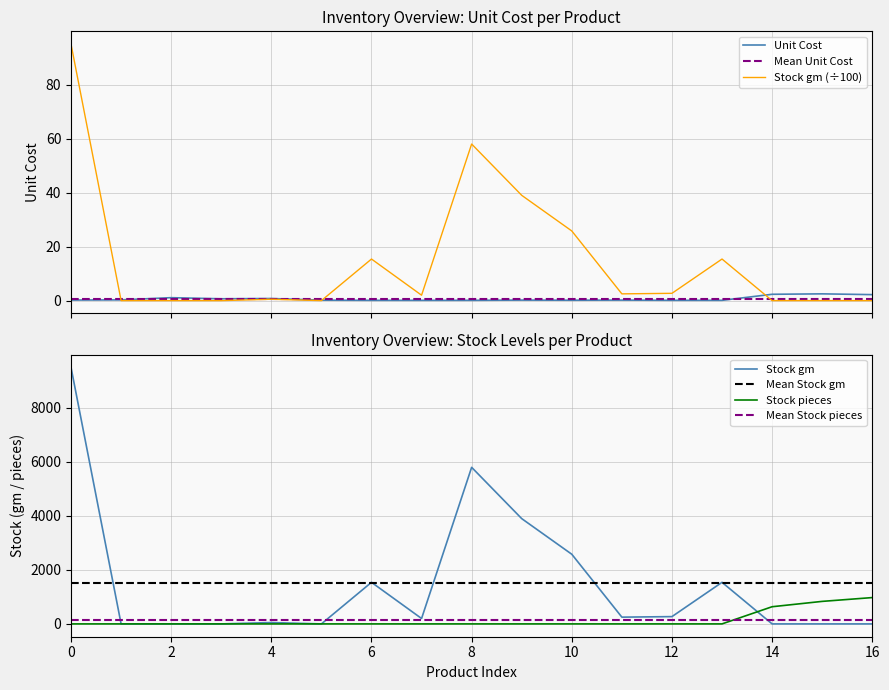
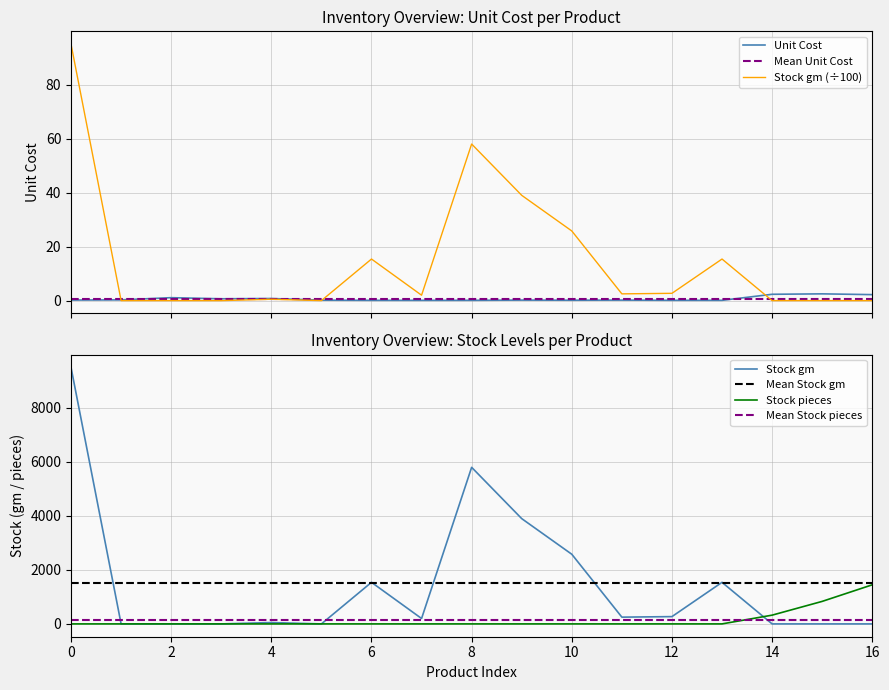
Inventory Overview: Stock Levels per Product, Stock pieces, 14: 600 -> 300
Inventory Overview: Stock Levels per Product, Stock pieces, 16: 1000 -> 1400
